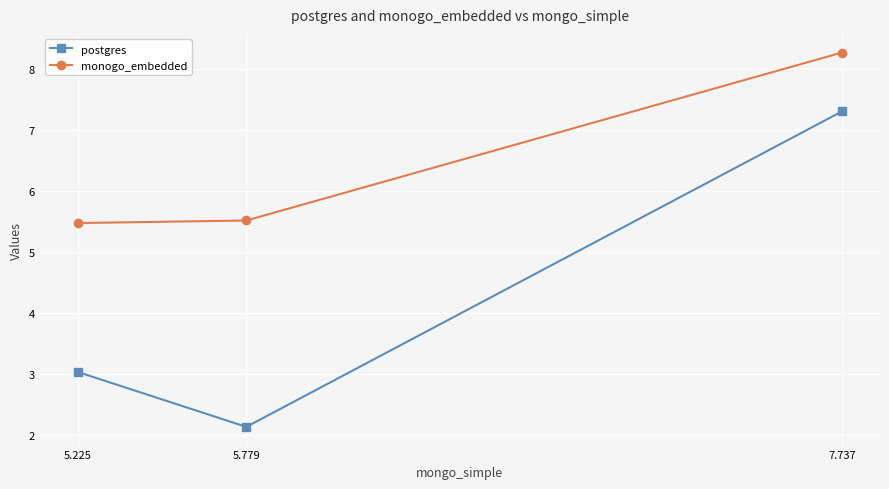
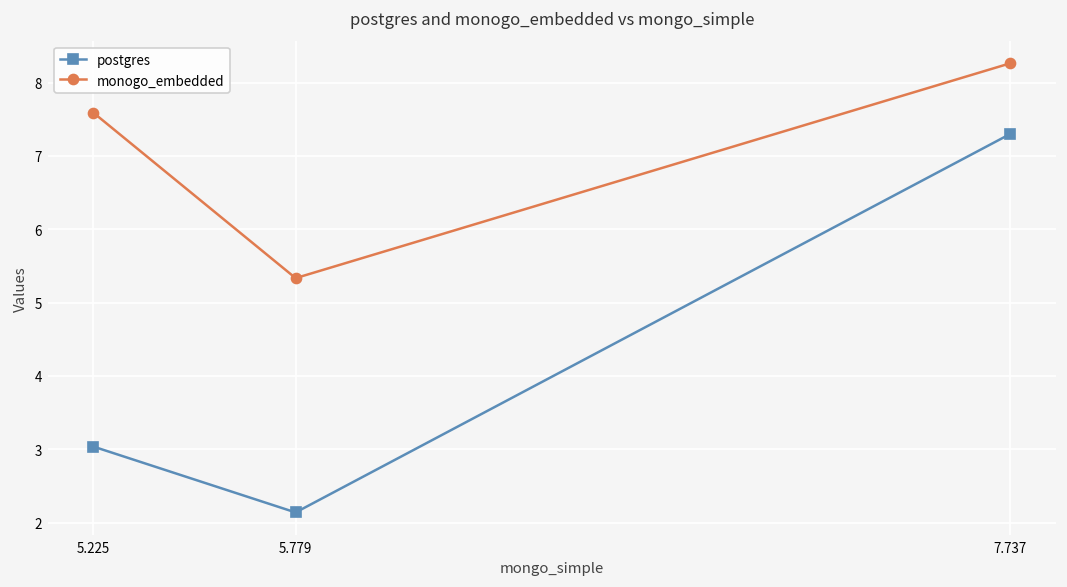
monogo_embedded, 5.225: 5.5 -> 7.6
monogo_embedded, 5.779: 5.5 -> 5.3
